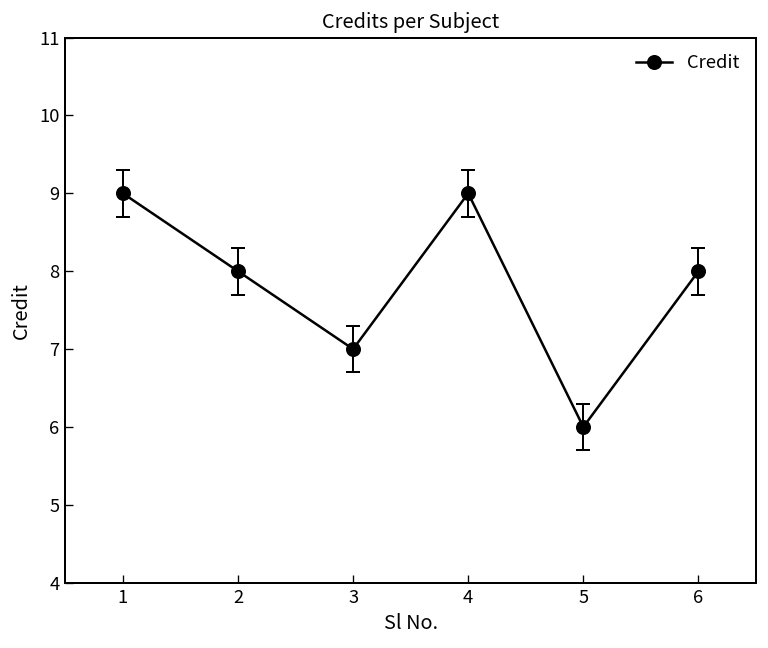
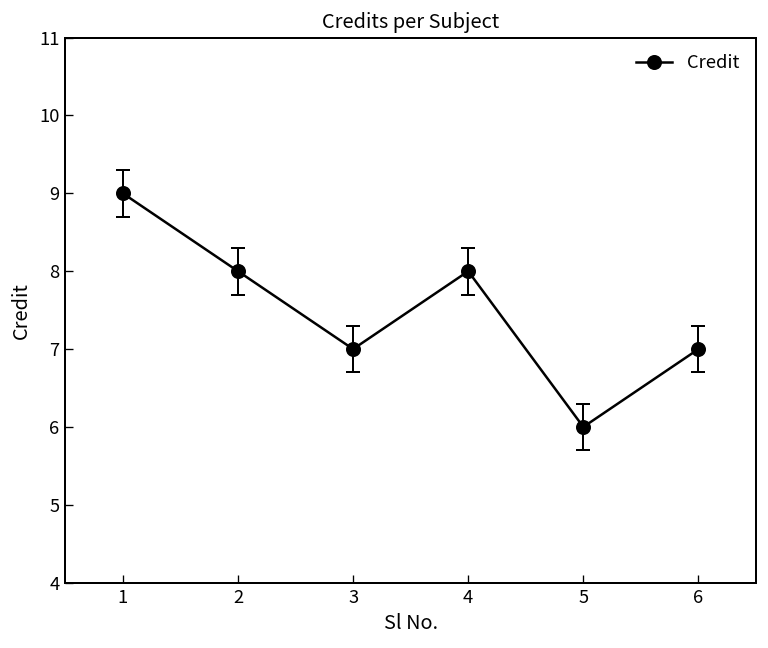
Credit, 4: 9 -> 8
Credit, 6: 8 -> 7
